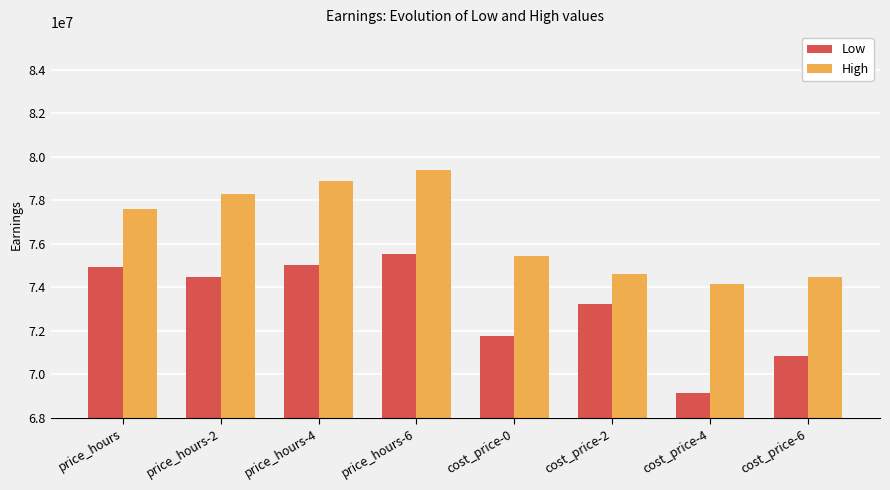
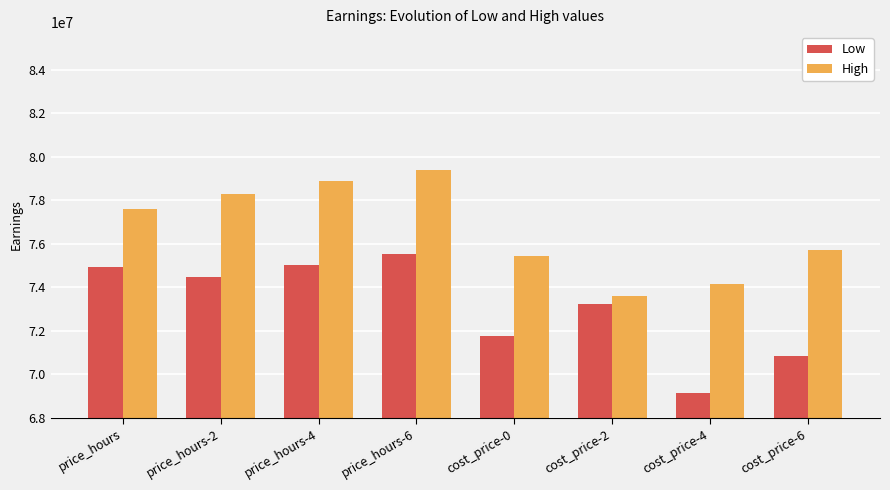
High, cost_price-2: 74600000 -> 73600000
High, cost_price-6: 74500000 -> 75700000
